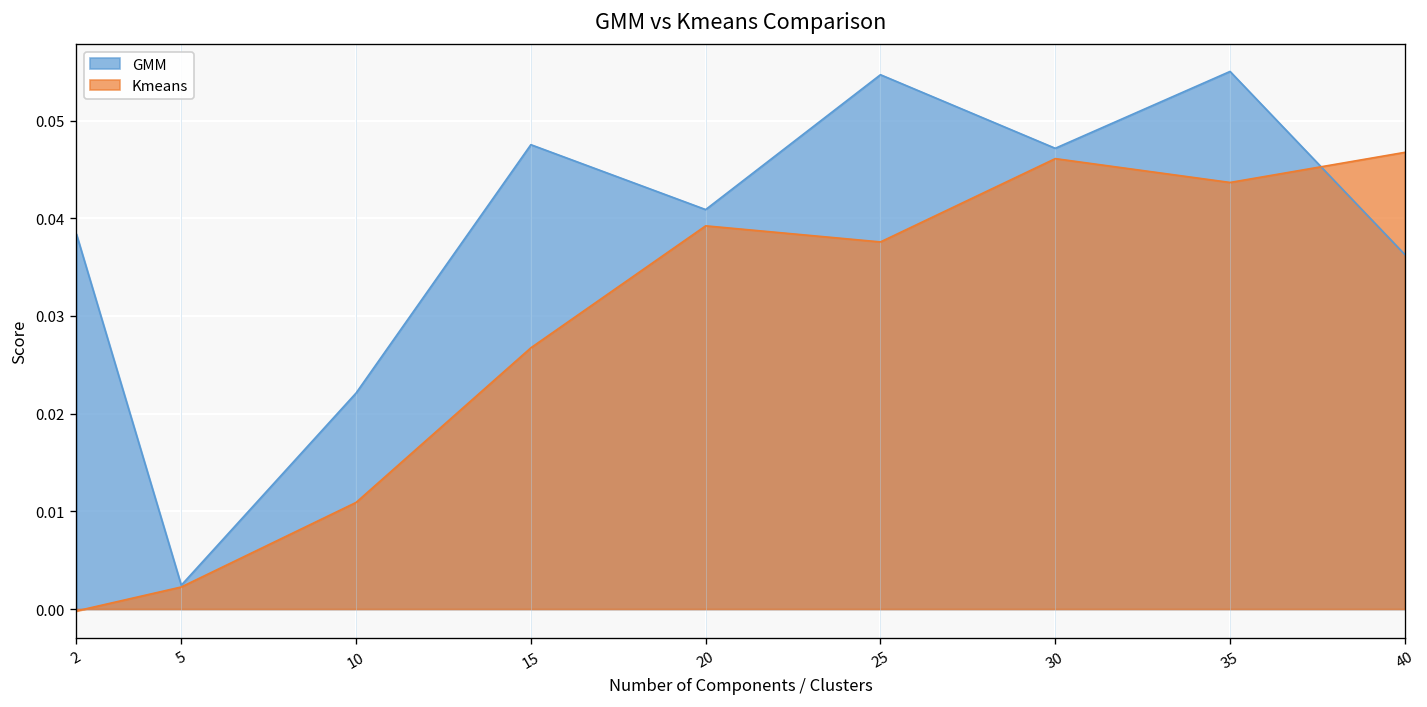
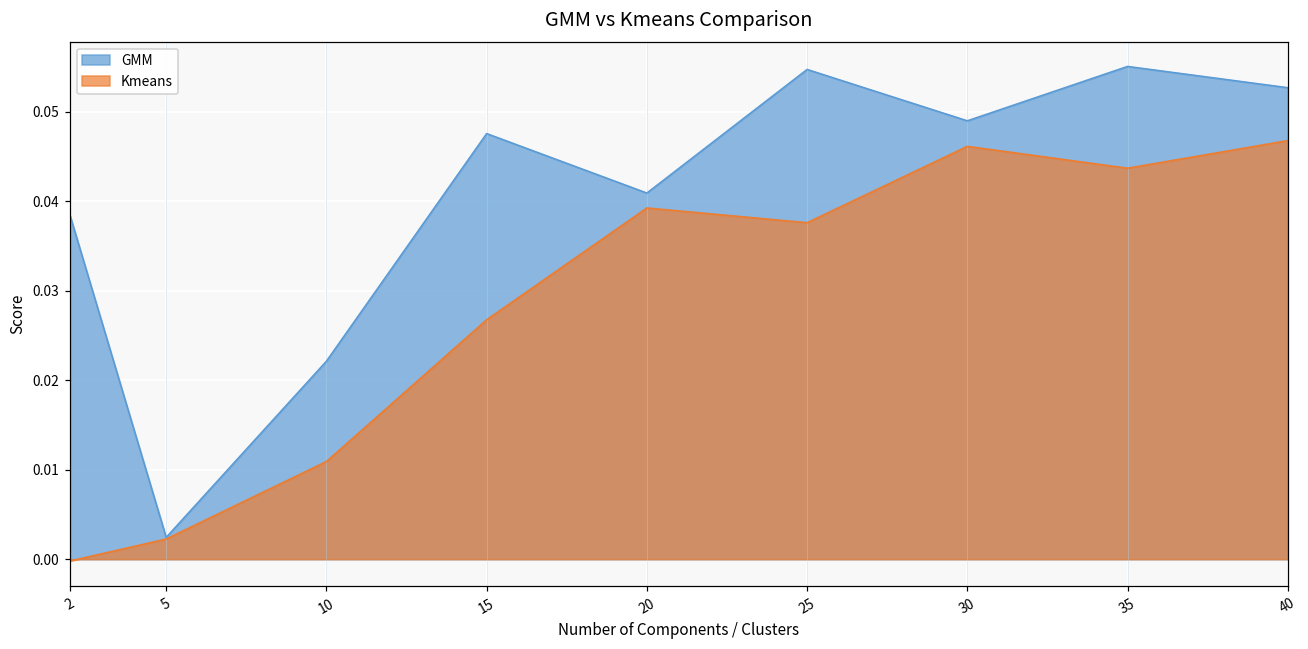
GMM, 30: 0.047 -> 0.049
GMM, 40: 0.036 -> 0.053
